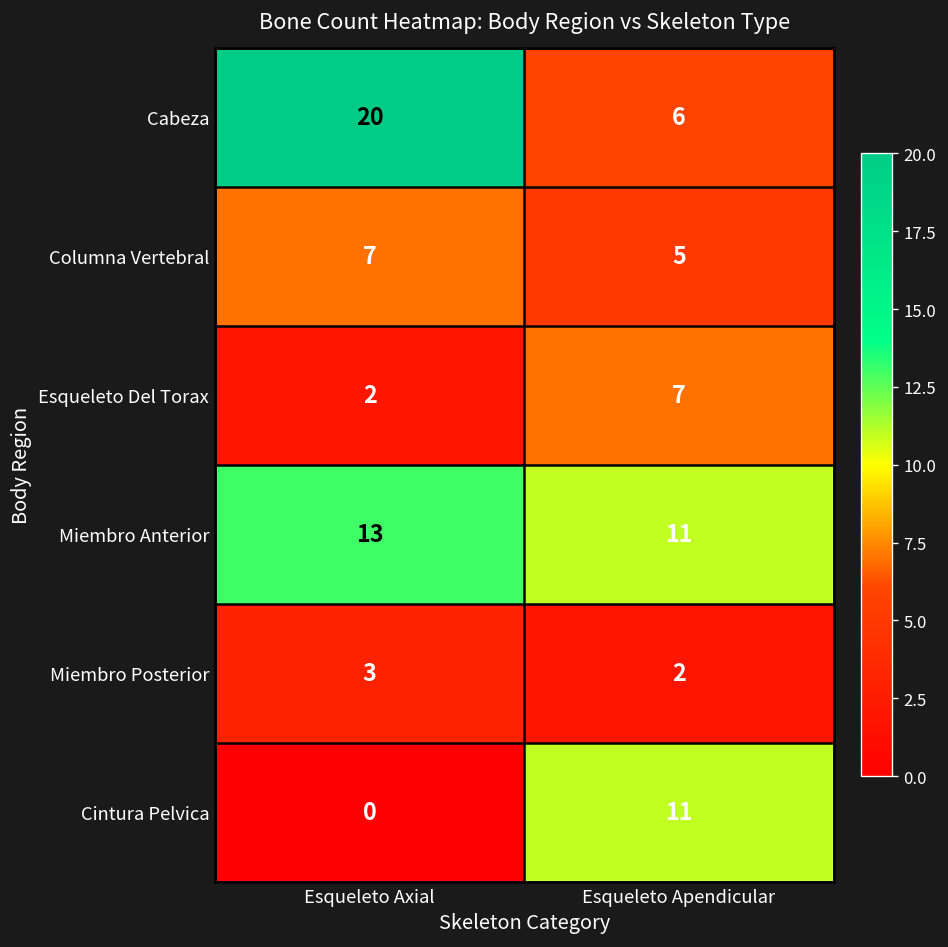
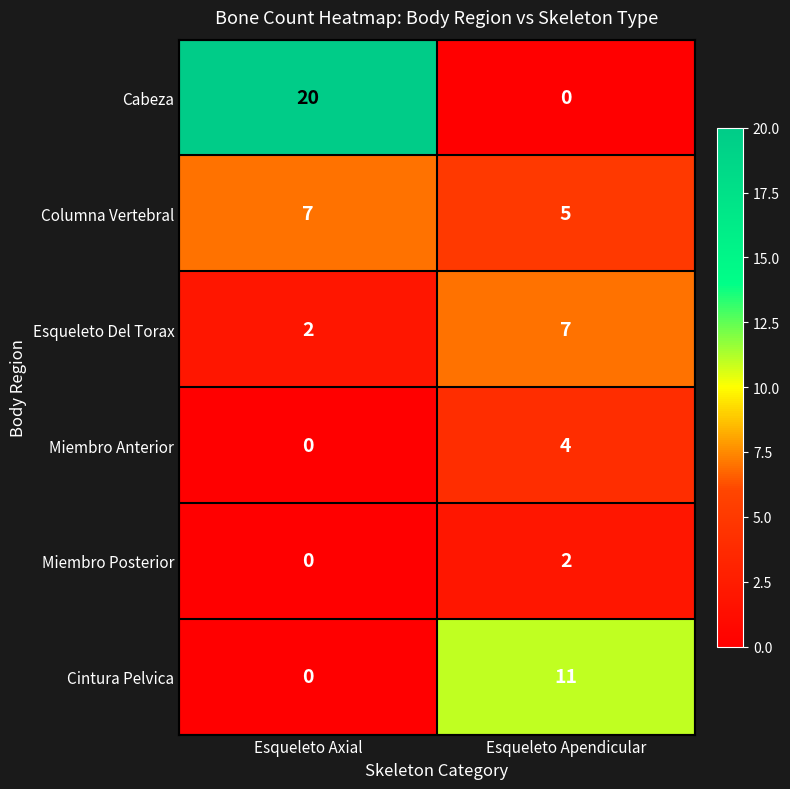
Cabeza, Esqueleto Apendicular: 6 -> 0
Miembro Anterior, Esqueleto Axial: 13 -> 0
Miembro Anterior, Esqueleto Apendicular: 11 -> 4
Miembro Posterior, Esqueleto Axial: 3 -> 0
